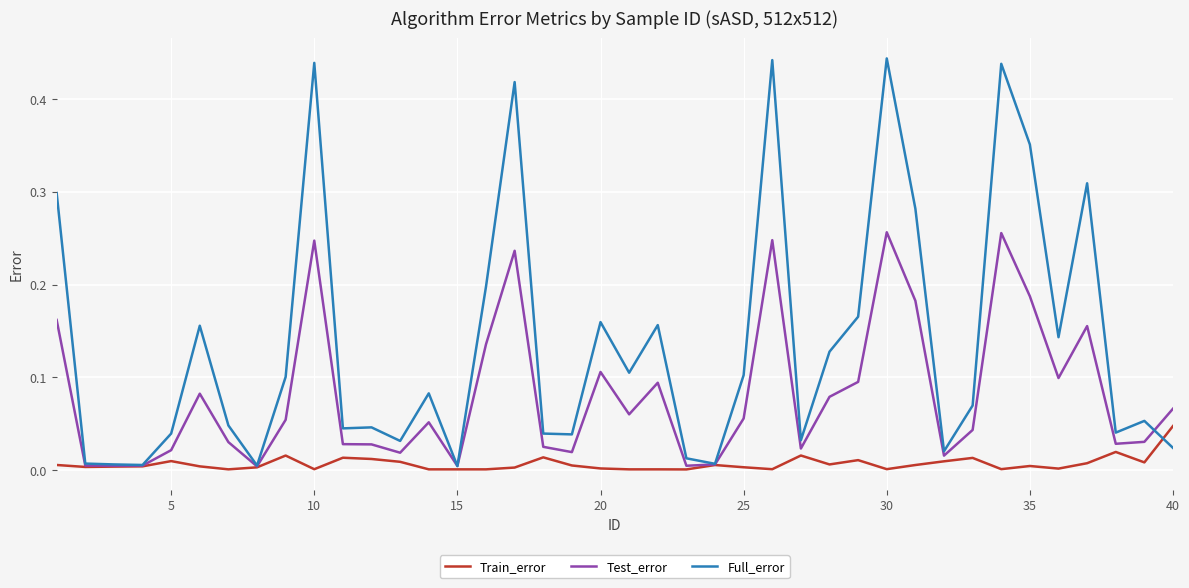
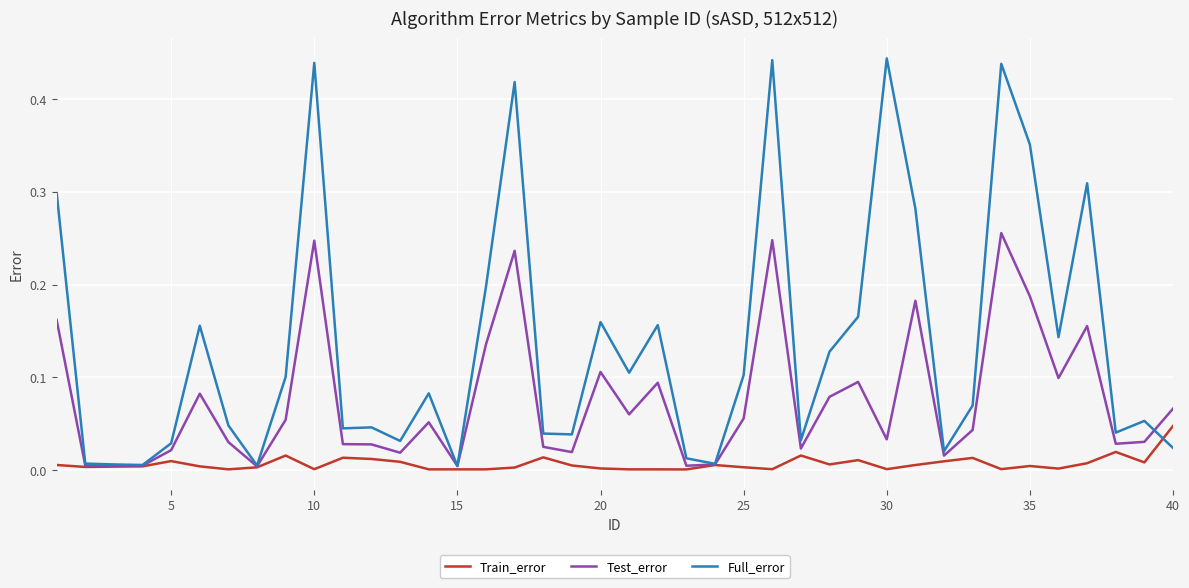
Full_error, 5: 0.04 -> 0.03
Test_error, 30: 0.26 -> 0.03
